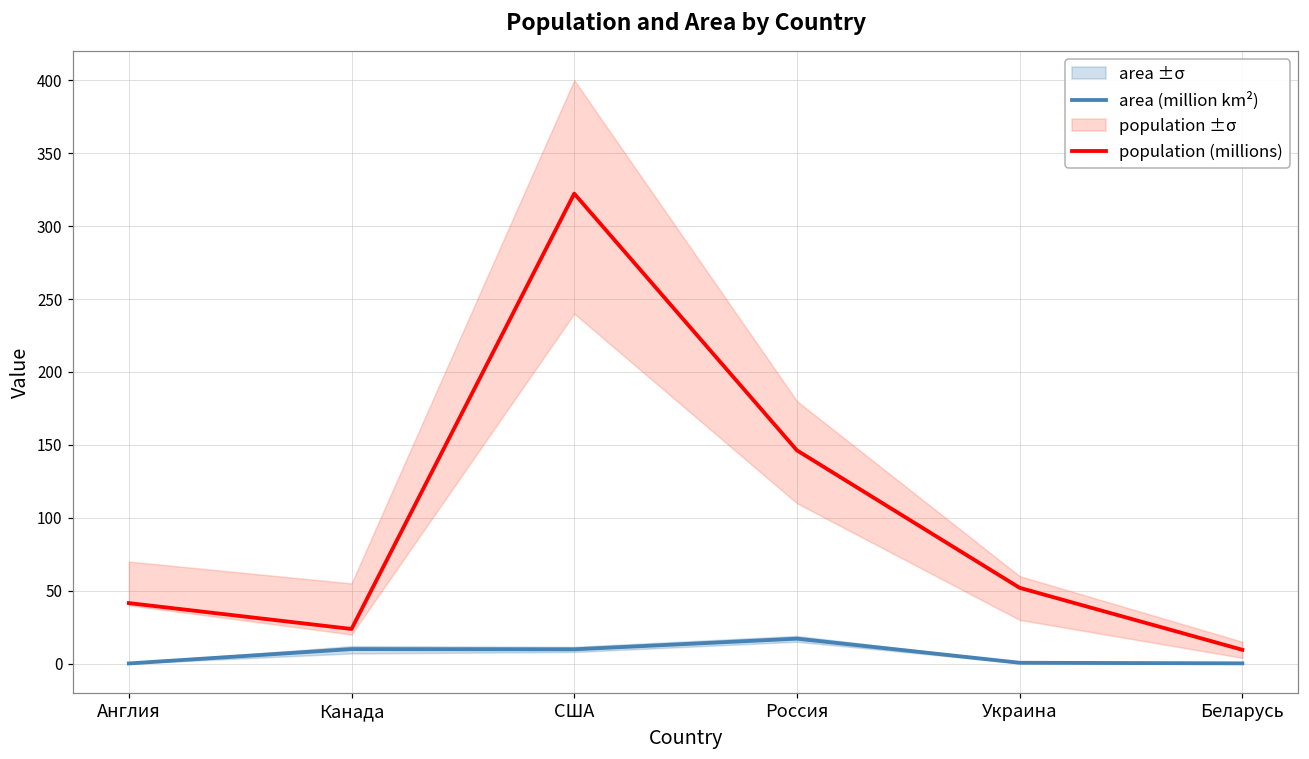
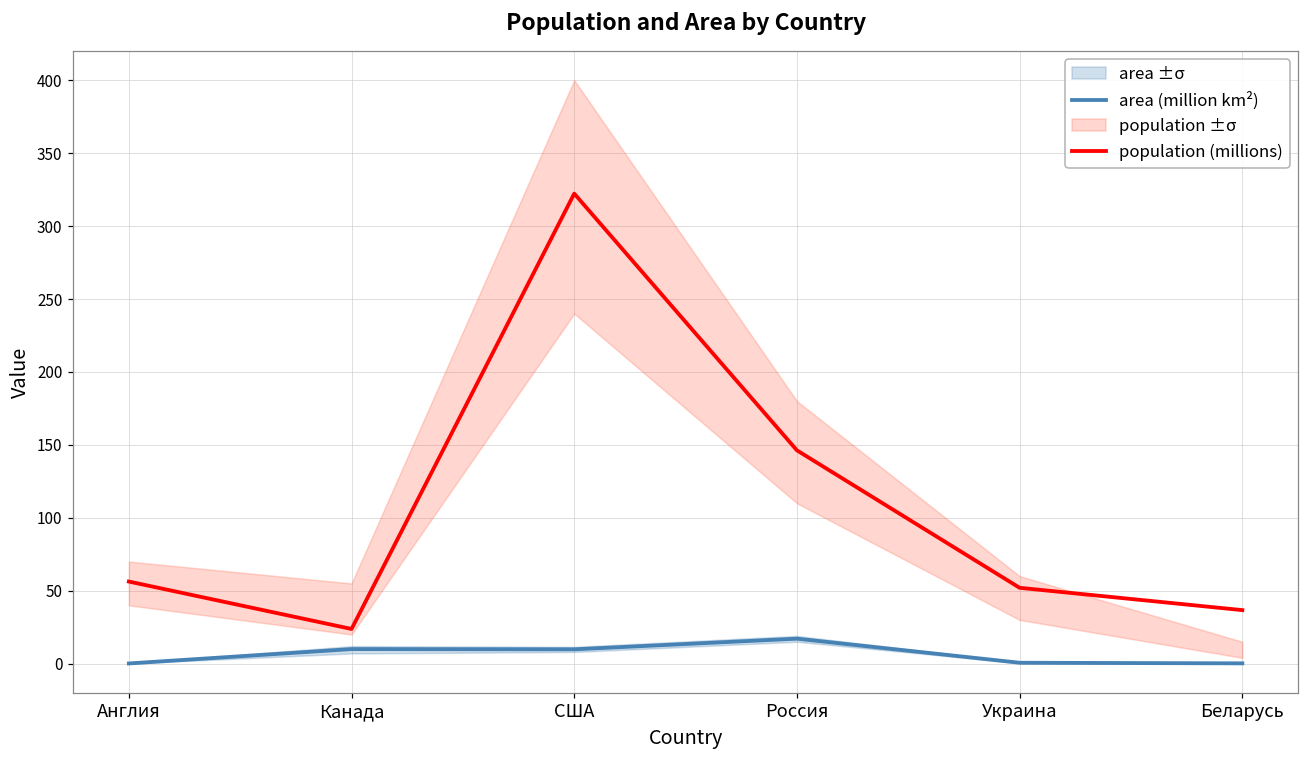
population (millions), Англия: 42 -> 56
population (millions), Беларусь: 10 -> 37
